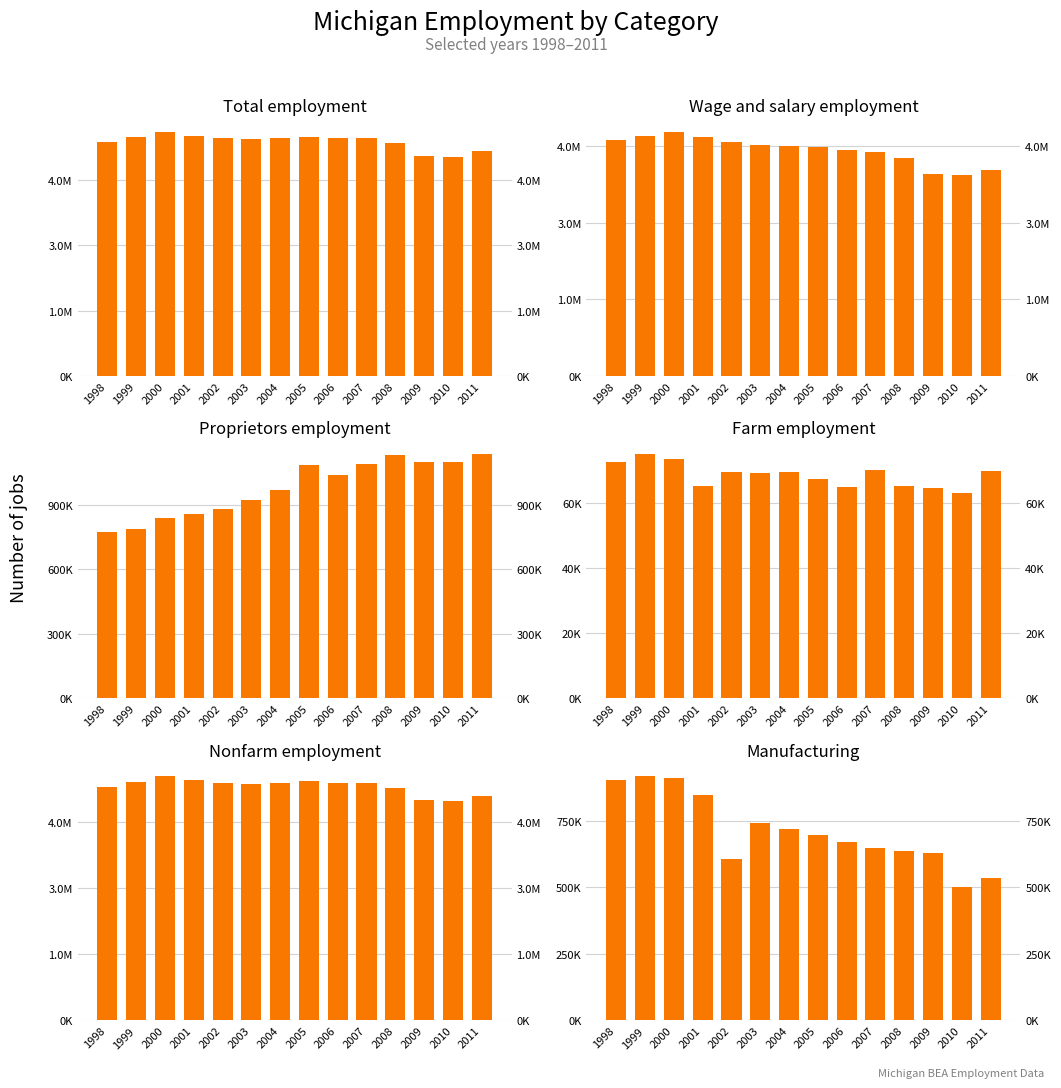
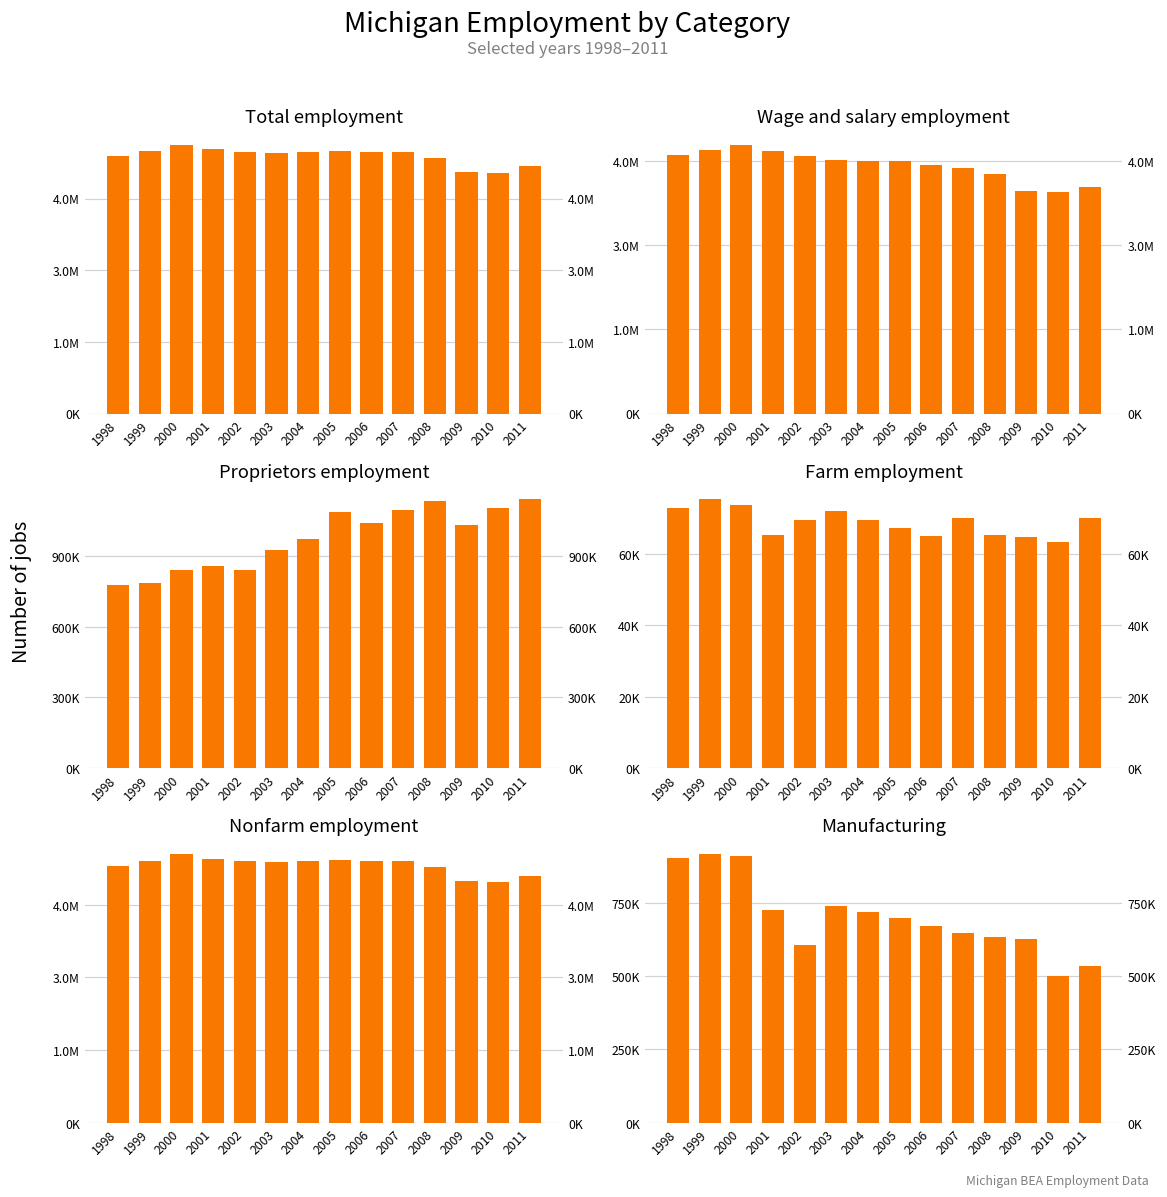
Proprietors employment, 2002: 880000 -> 840000
Proprietors employment, 2009: 1100000 -> 1030000
Farm employment, 2003: 70000 -> 72000
Manufacturing, 2001: 850000 -> 720000
